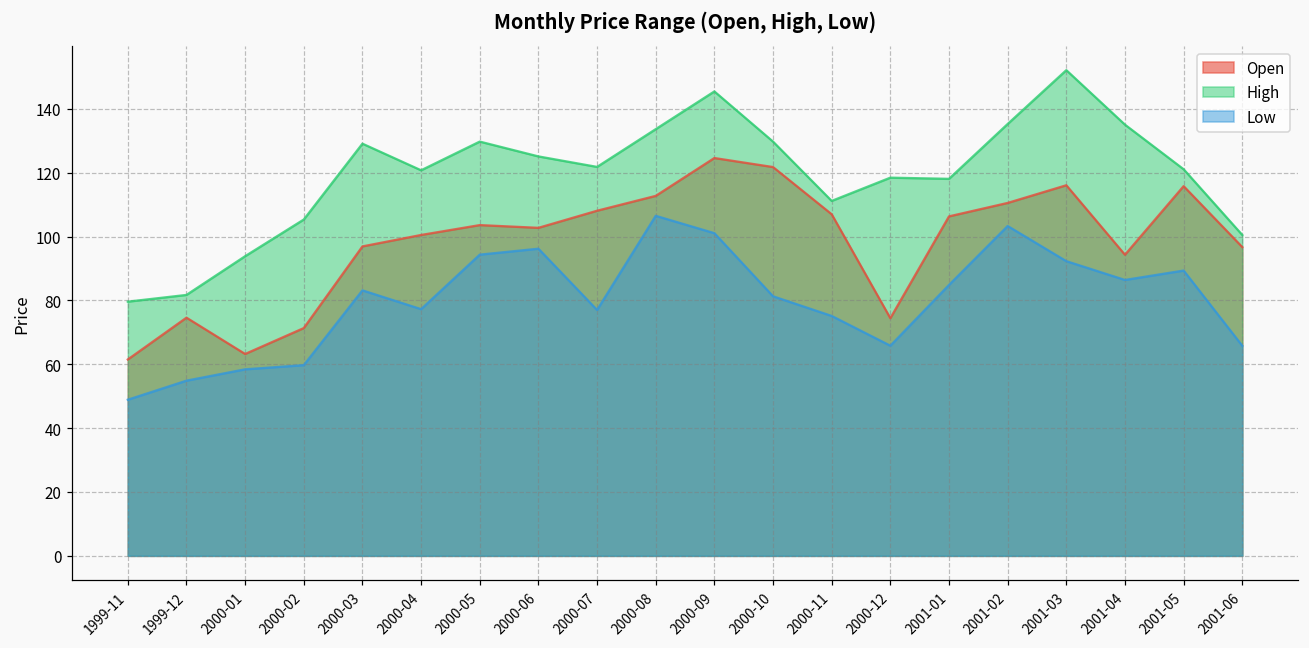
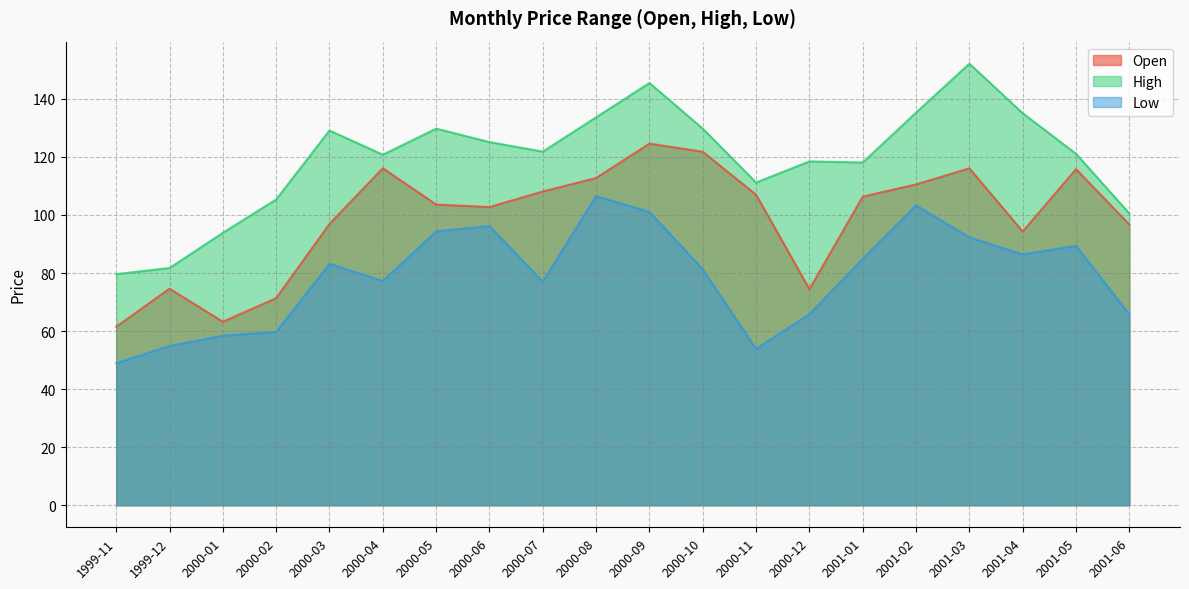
Open, 2000-04: 101 -> 116
Low, 2000-11: 75 -> 54
